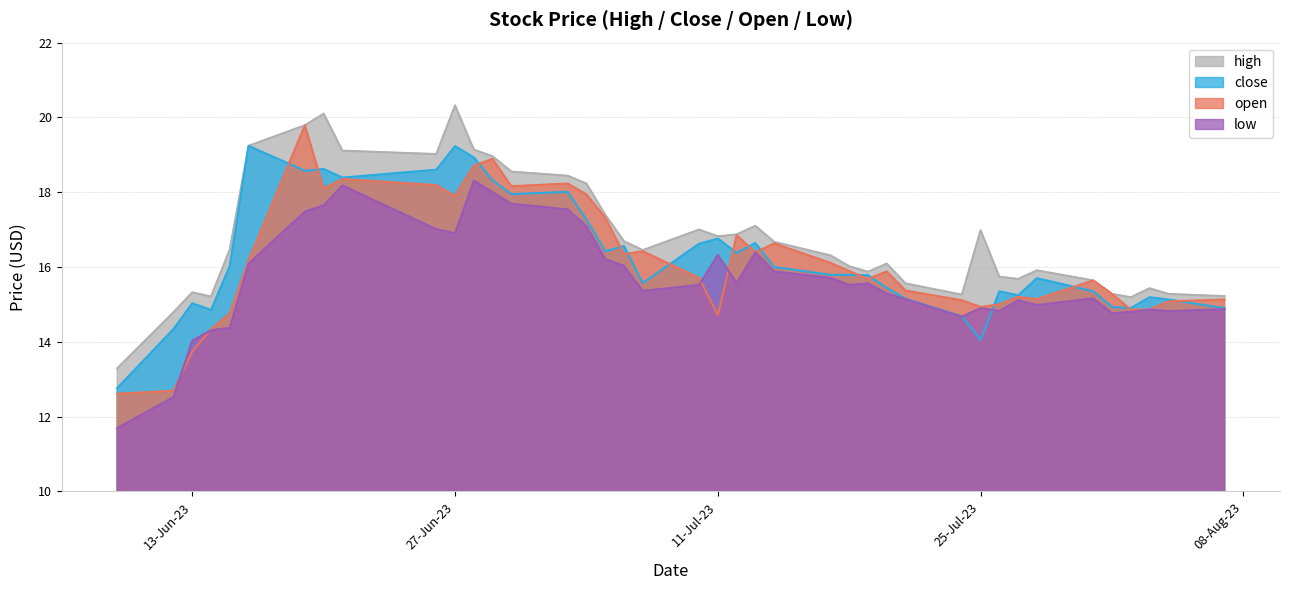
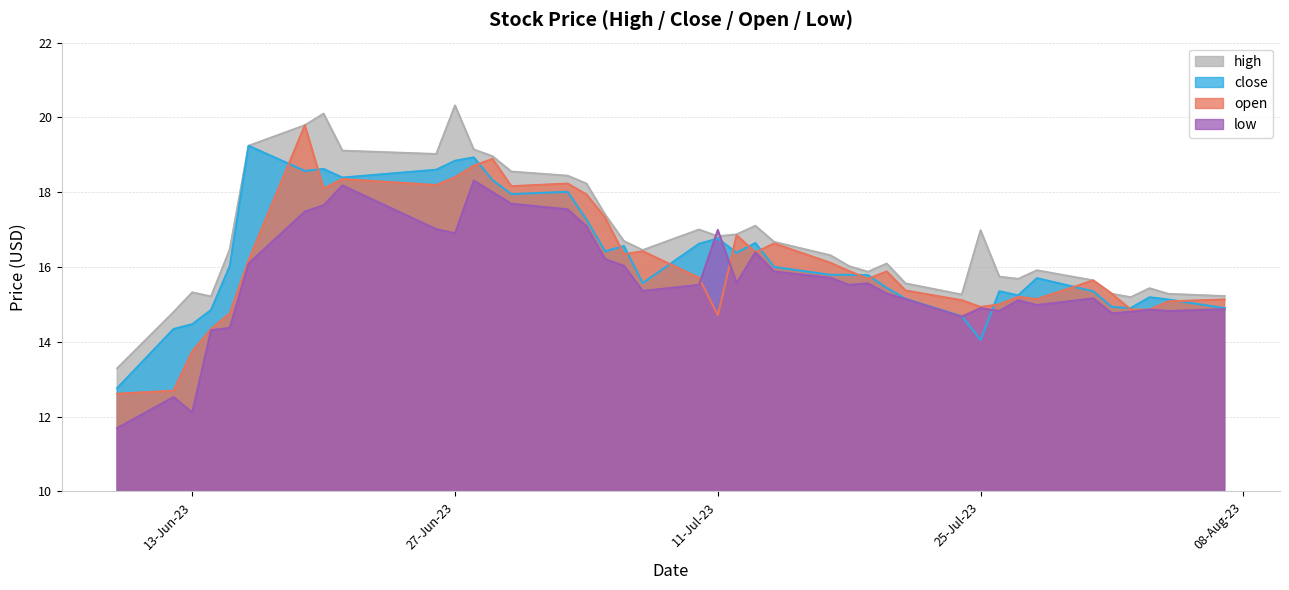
close, 13-Jun-23: 15.0 -> 14.5
low, 13-Jun-23: 14.0 -> 12.1
close, 27-Jun-23: 19.2 -> 18.8
open, 27-Jun-23: 17.9 -> 18.4
low, 11-Jul-23: 16.3 -> 17.0
